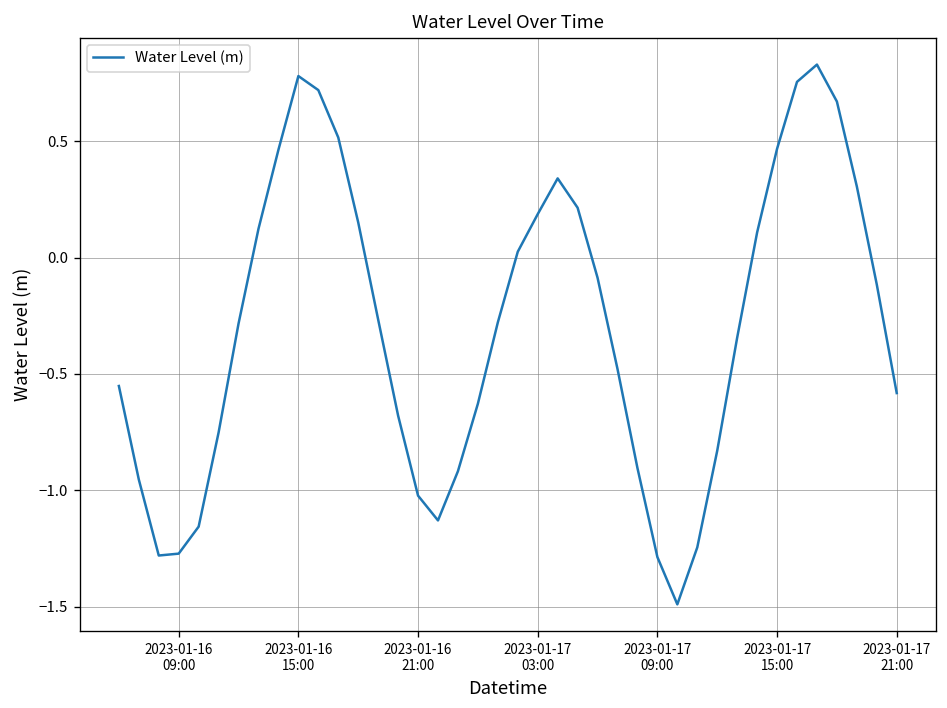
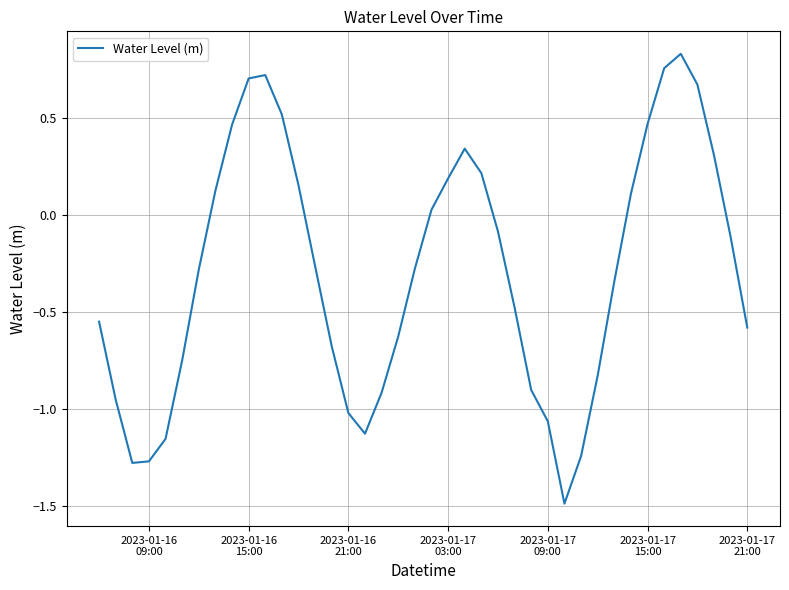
2023-01-16 15:00: 0.78 -> 0.70
2023-01-17 09:00: -1.29 -> -1.07
